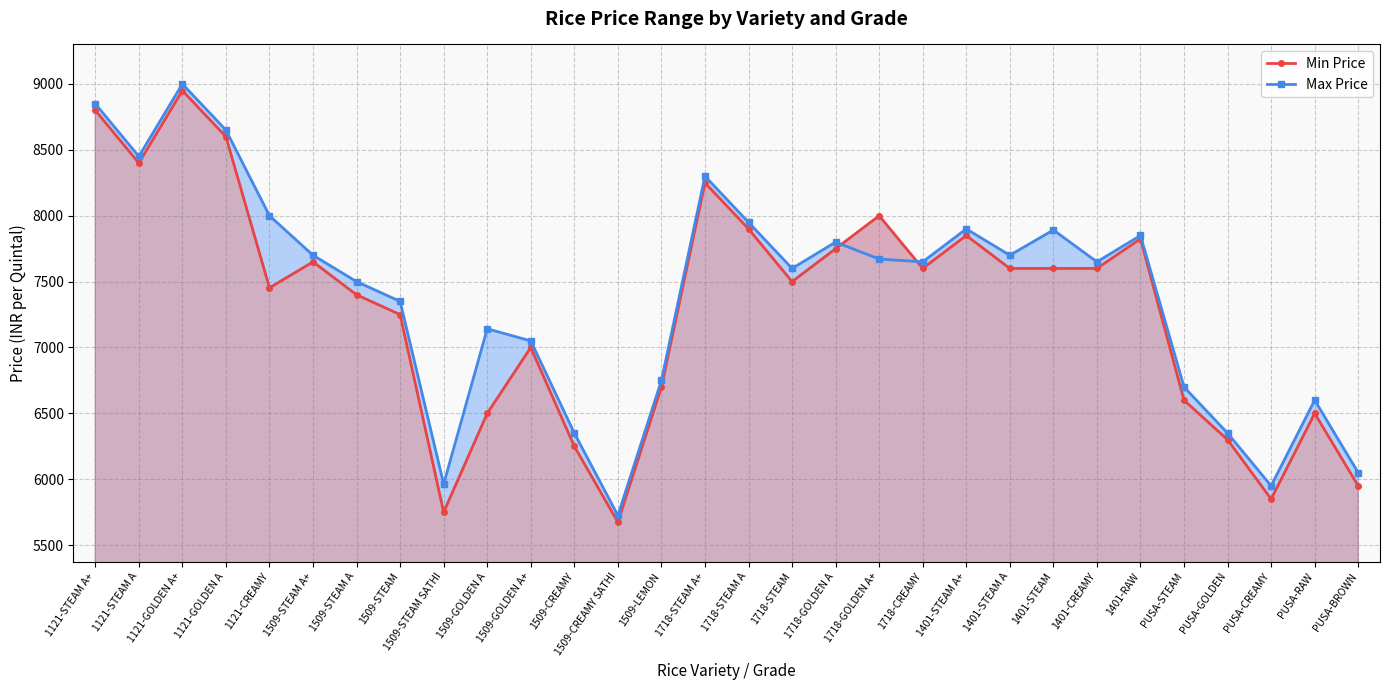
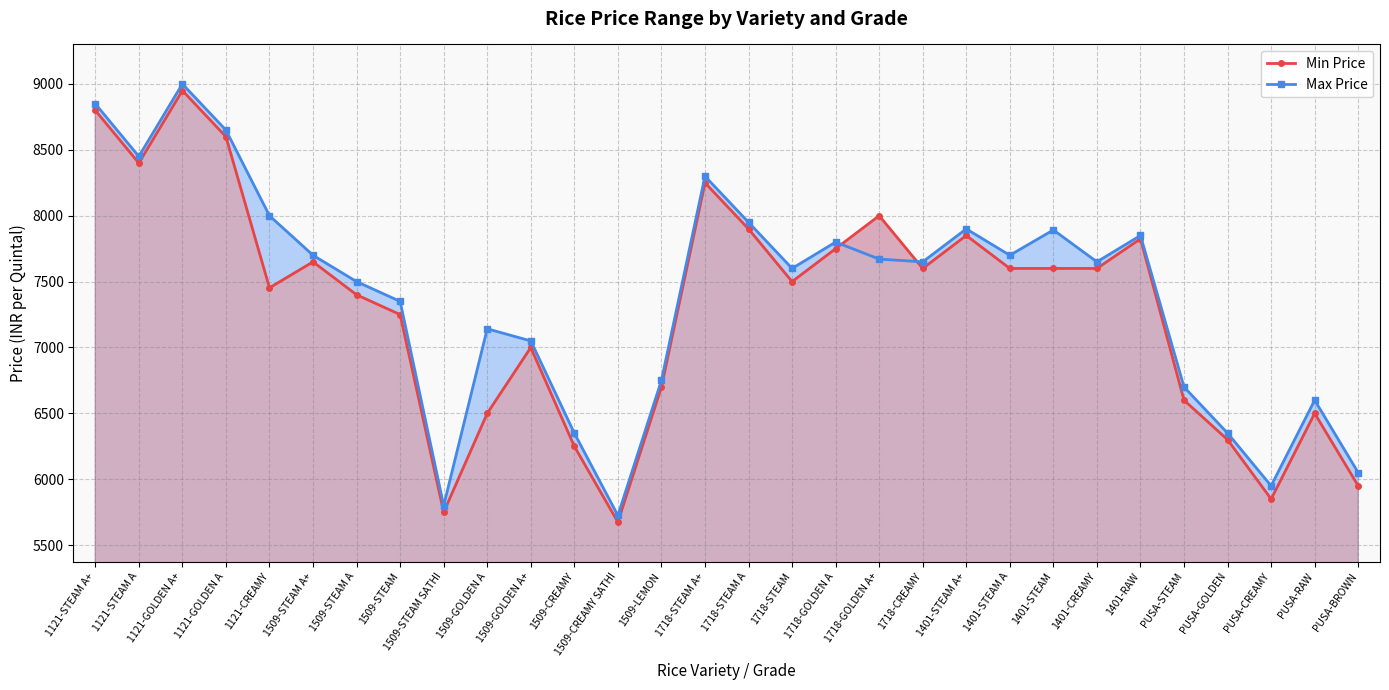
Max Price, 1509-STEAM SATHI: 5960 -> 5800
